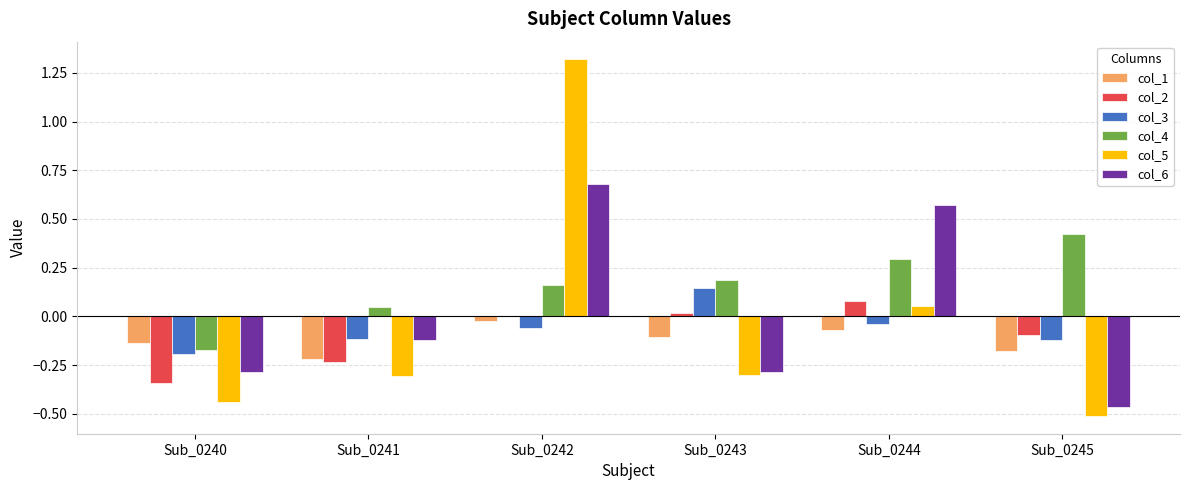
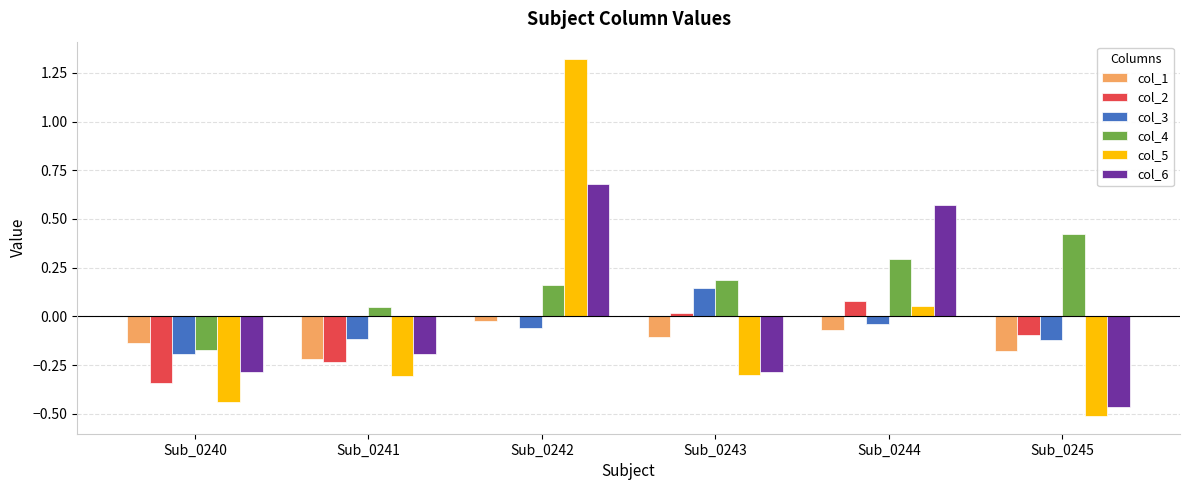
col_6, Sub_0241: -0.12 -> -0.19
